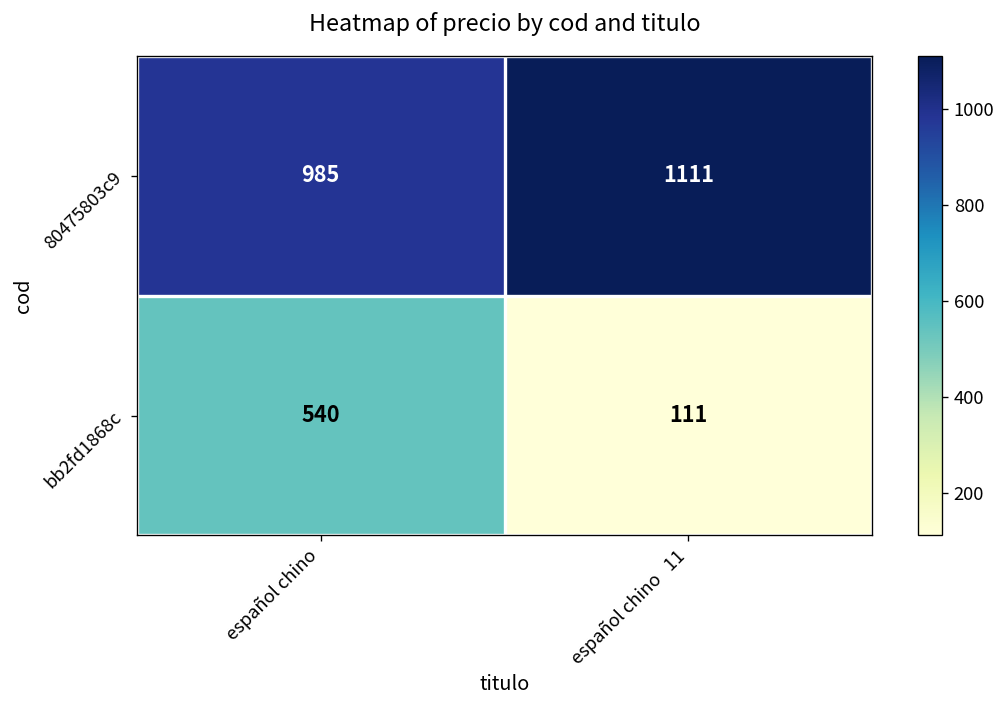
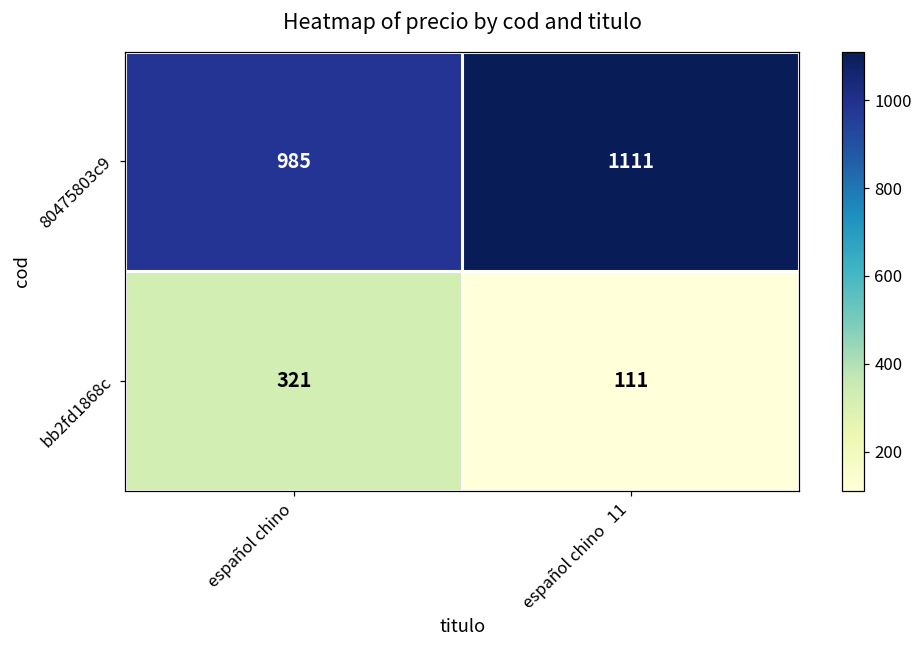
bb2fd1868c, español chino: 540 -> 321
